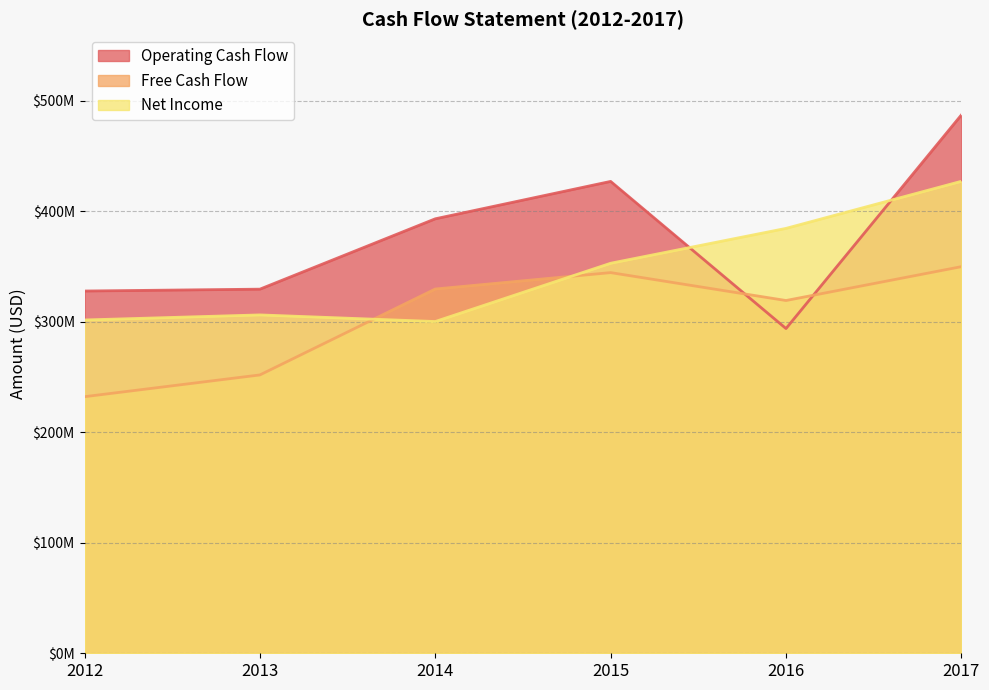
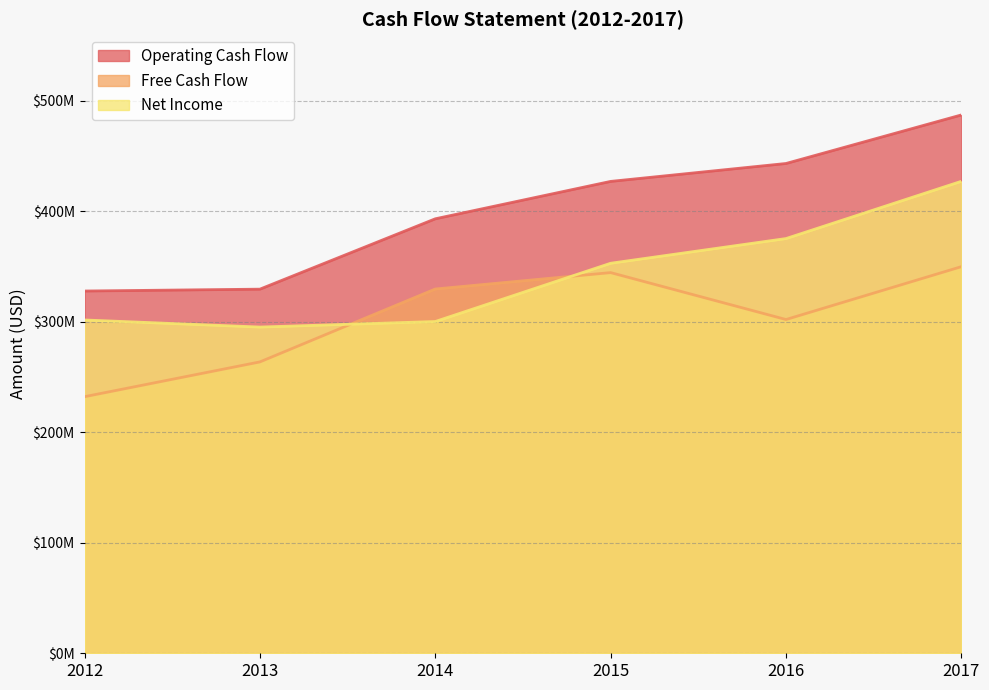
Free Cash Flow, 2013: $252000000 -> $264000000
Net Income, 2013: $306000000 -> $295000000
Operating Cash Flow, 2016: $294000000 -> $443000000
Free Cash Flow, 2016: $319000000 -> $302000000
Net Income, 2016: $384000000 -> $375000000
